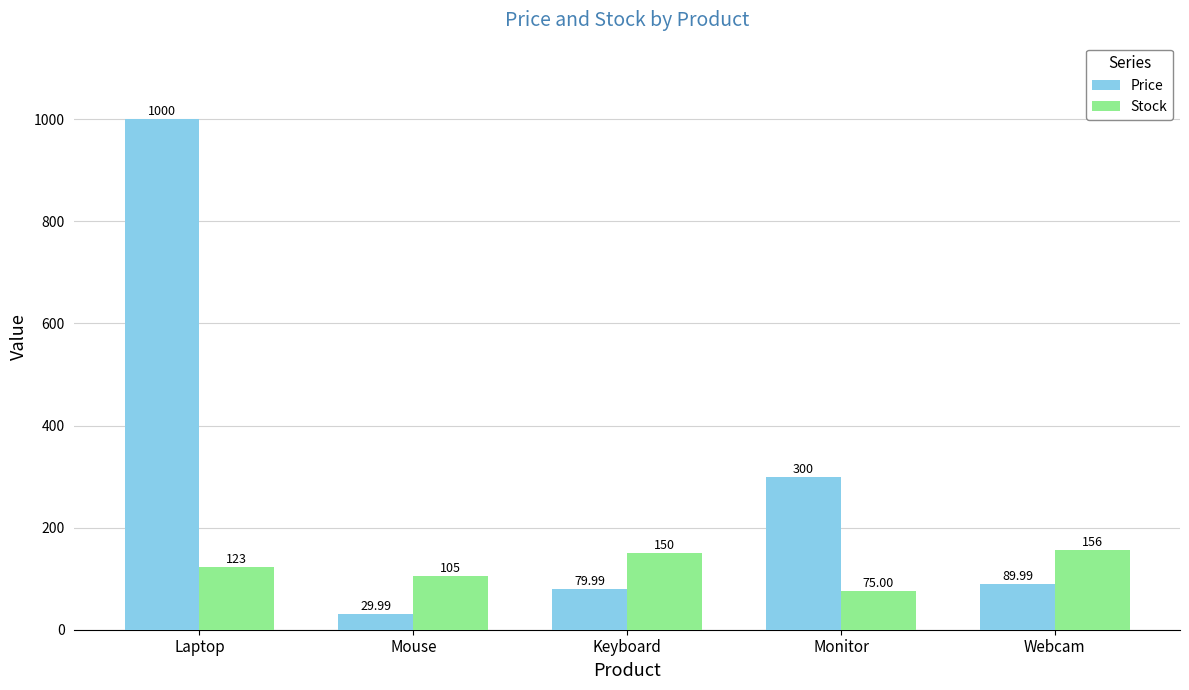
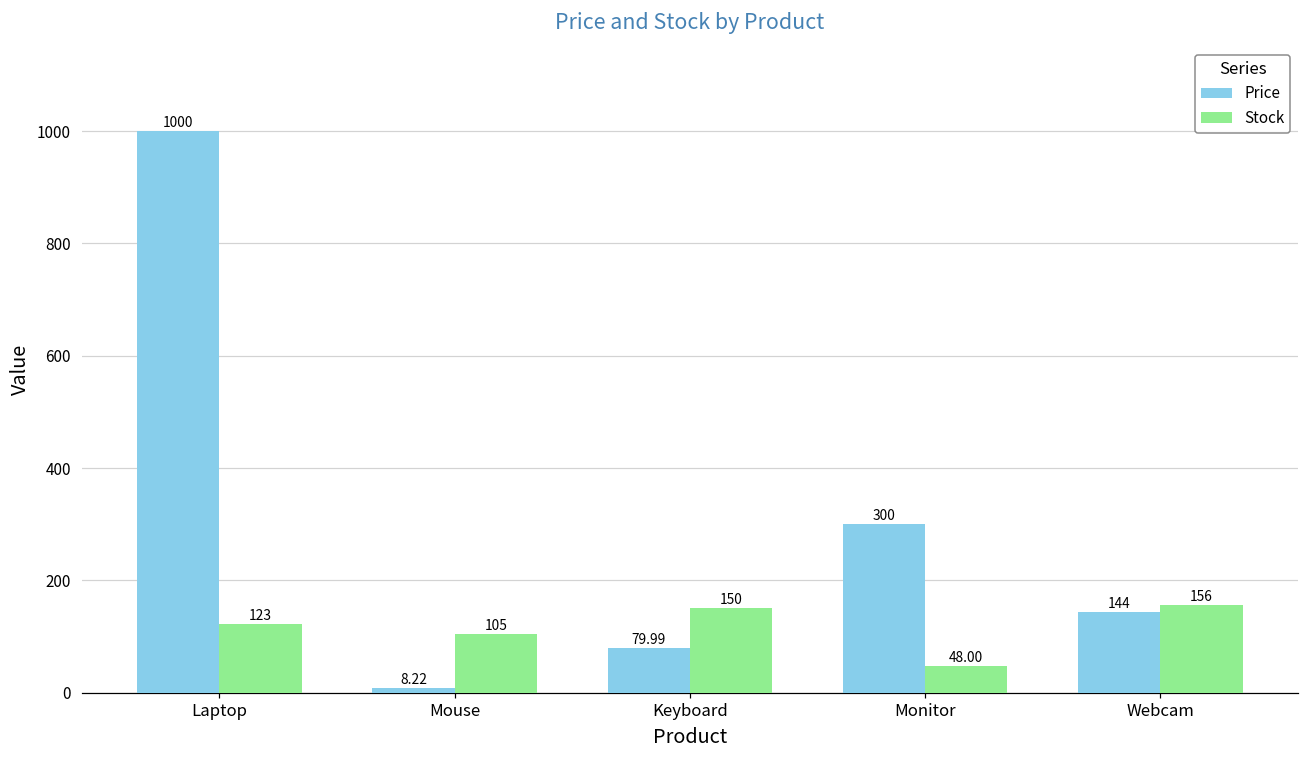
Price, Mouse: 29.99 -> 8.22
Stock, Monitor: 75.00 -> 48.00
Price, Webcam: 89.99 -> 144
